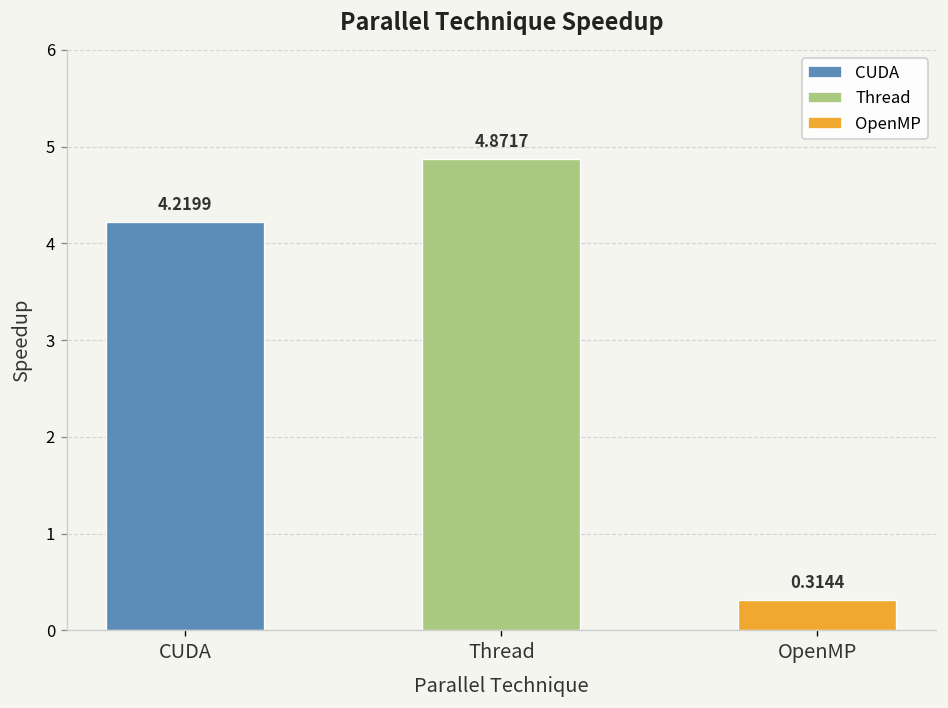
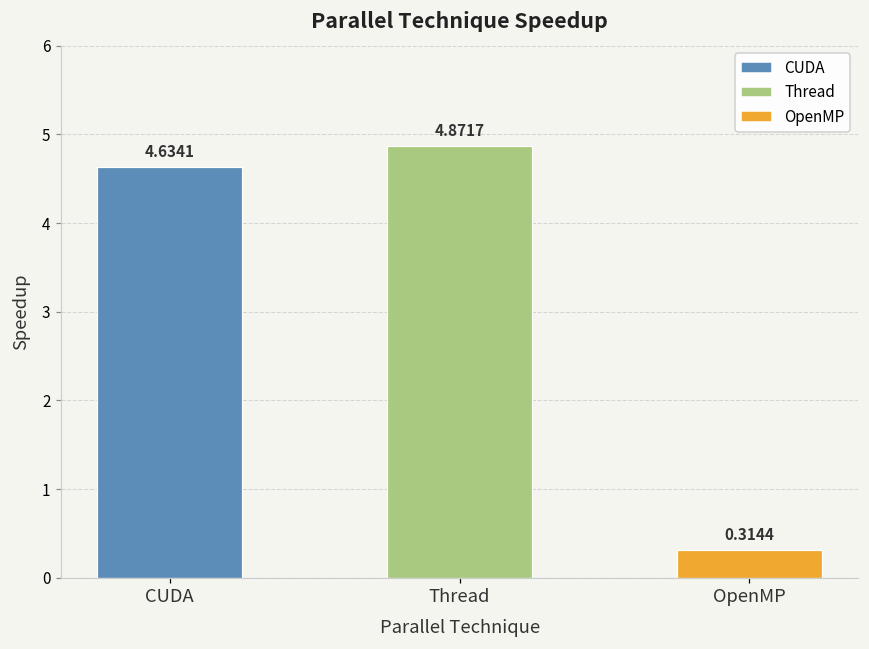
CUDA: 4.2199 -> 4.6341
